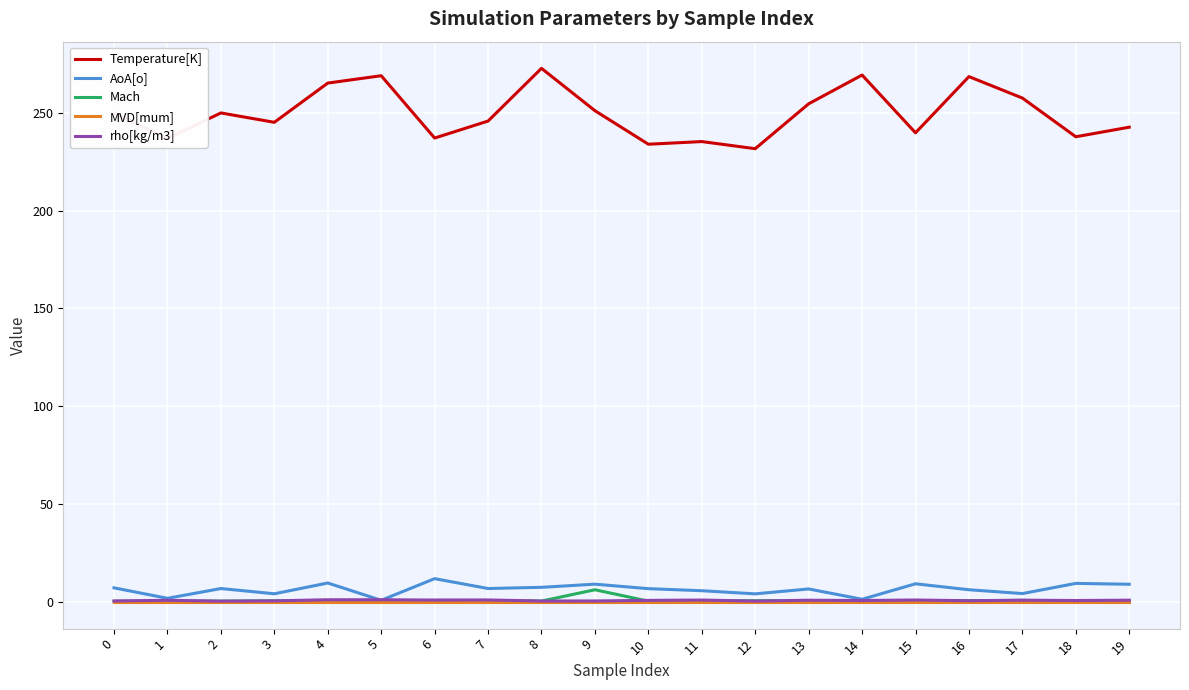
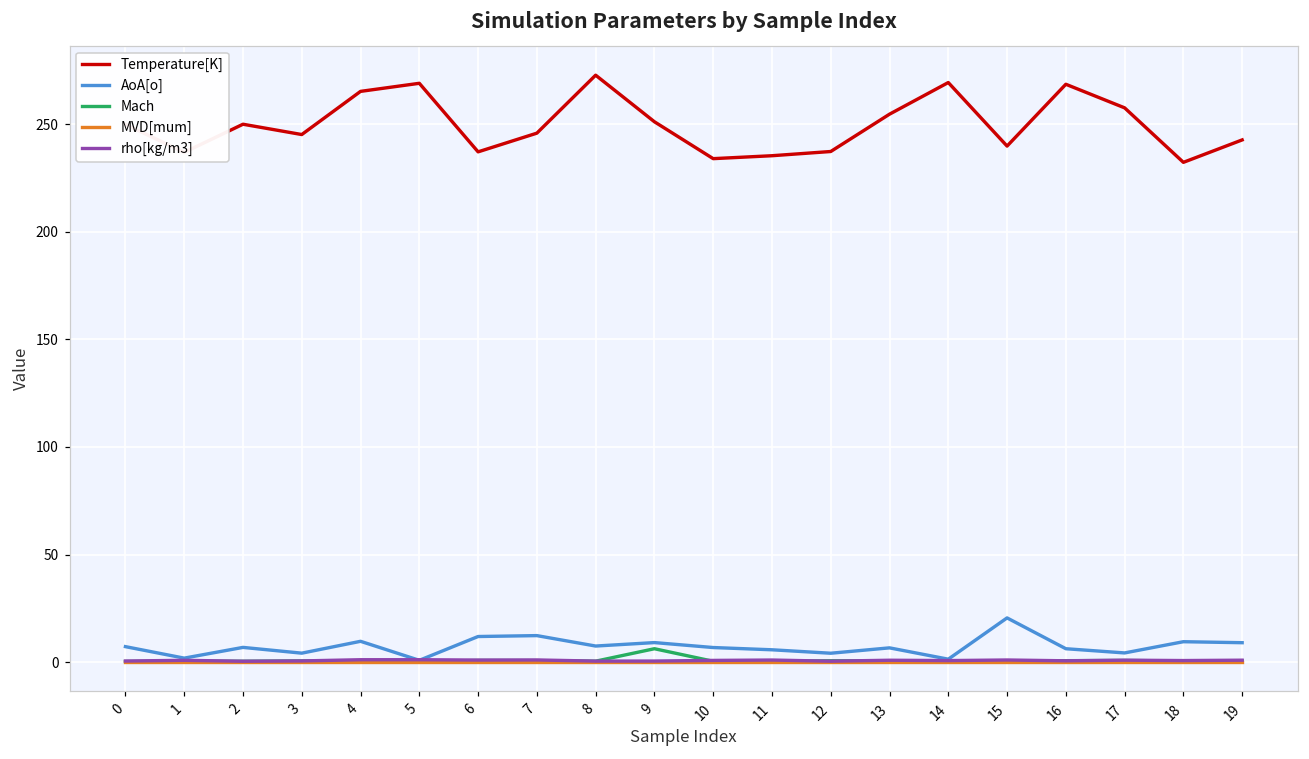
AoA[o], 7: 7 -> 12
Temperature[K], 12: 232 -> 237
AoA[o], 15: 9 -> 21
Temperature[K], 18: 238 -> 232
